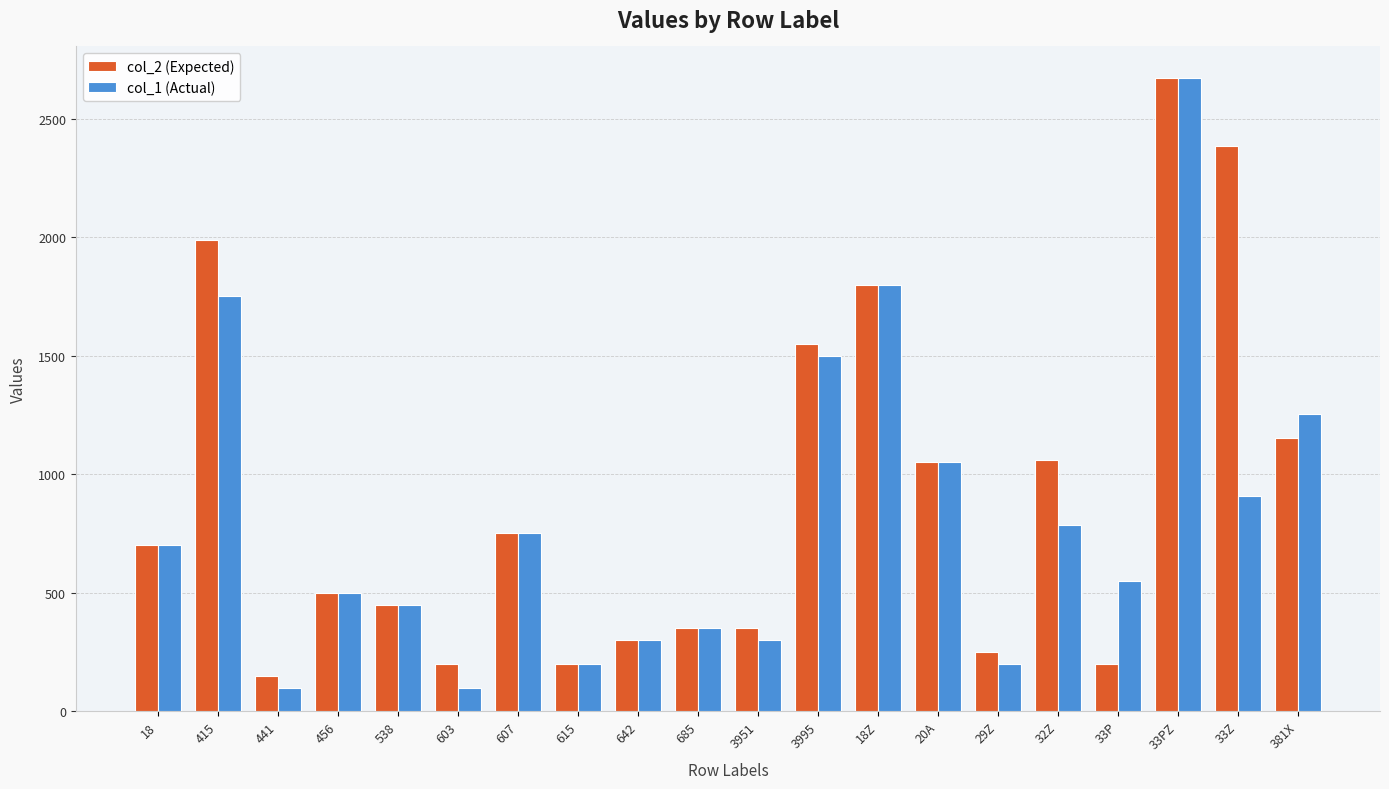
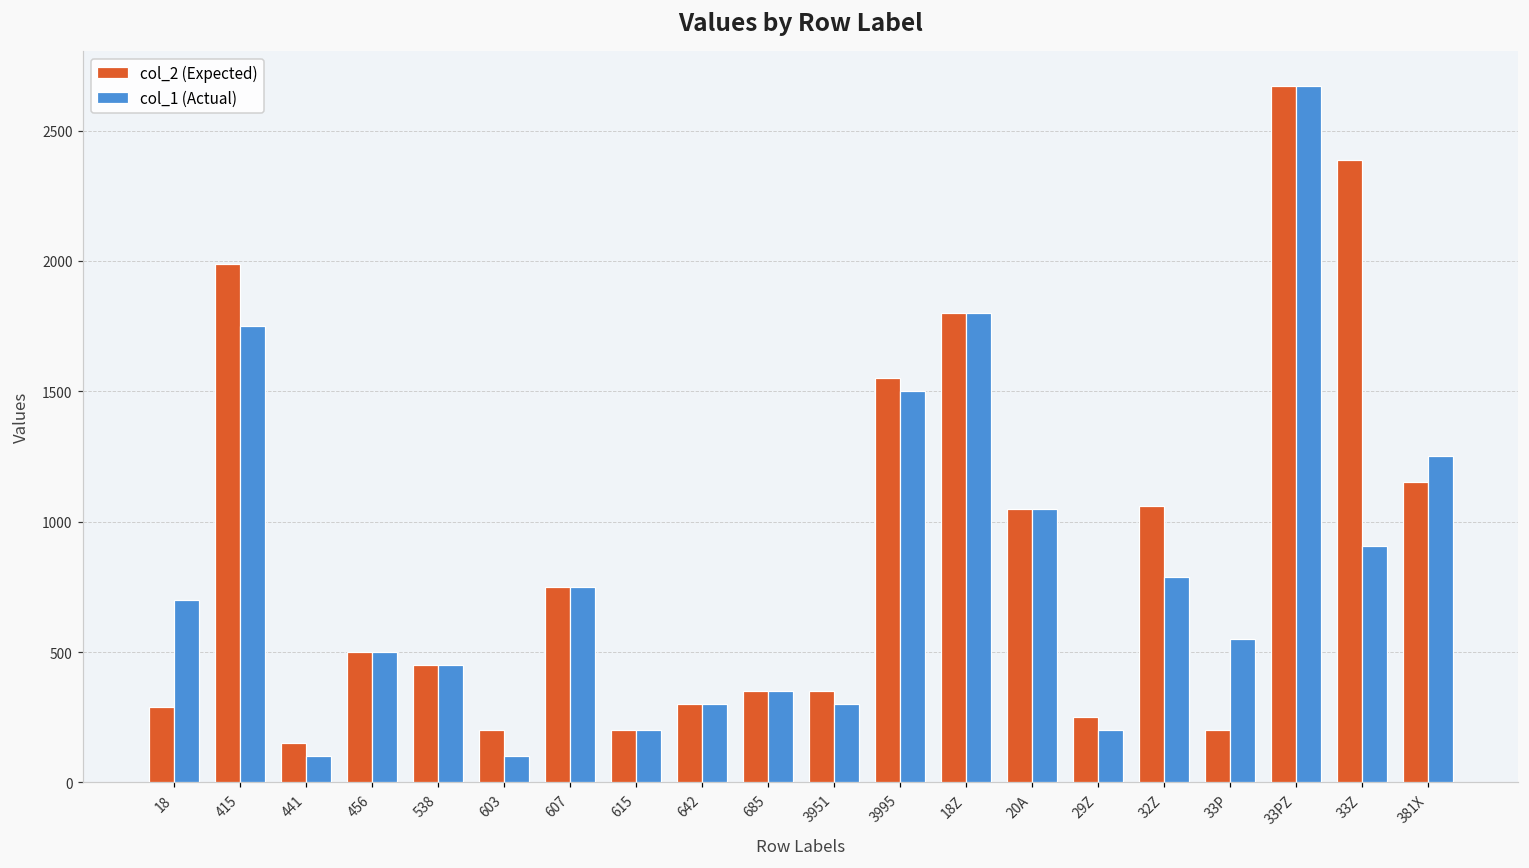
col_2 (Expected), 18: 700 -> 290
